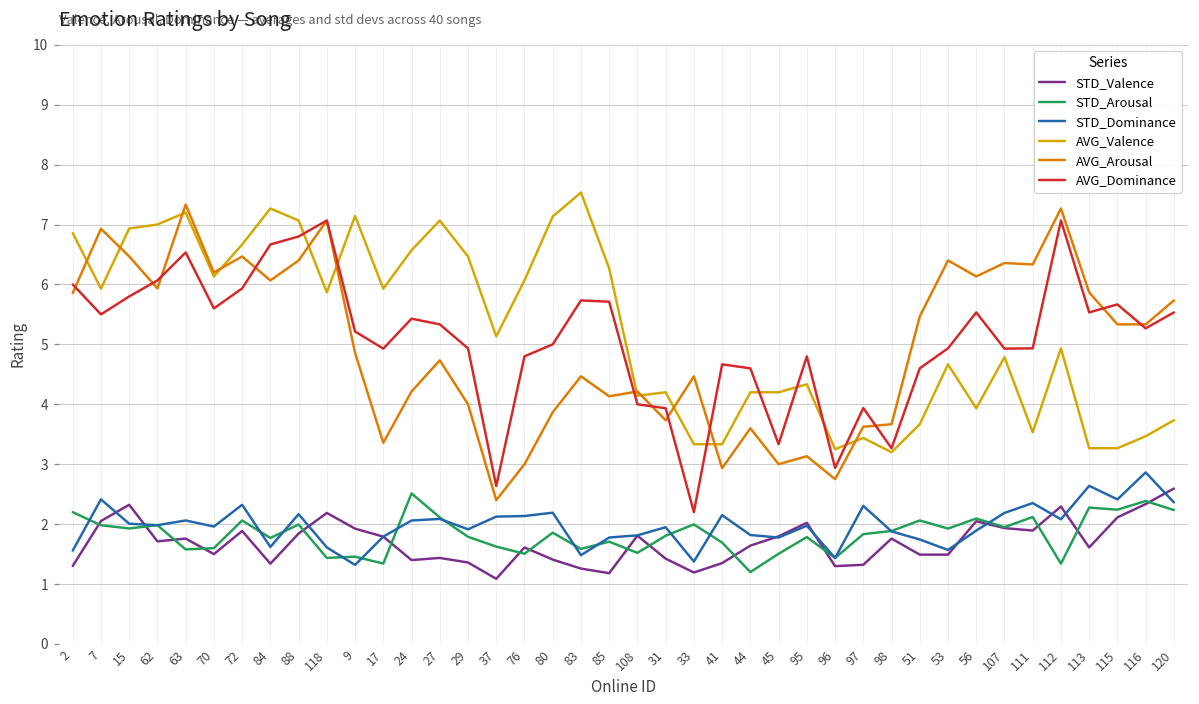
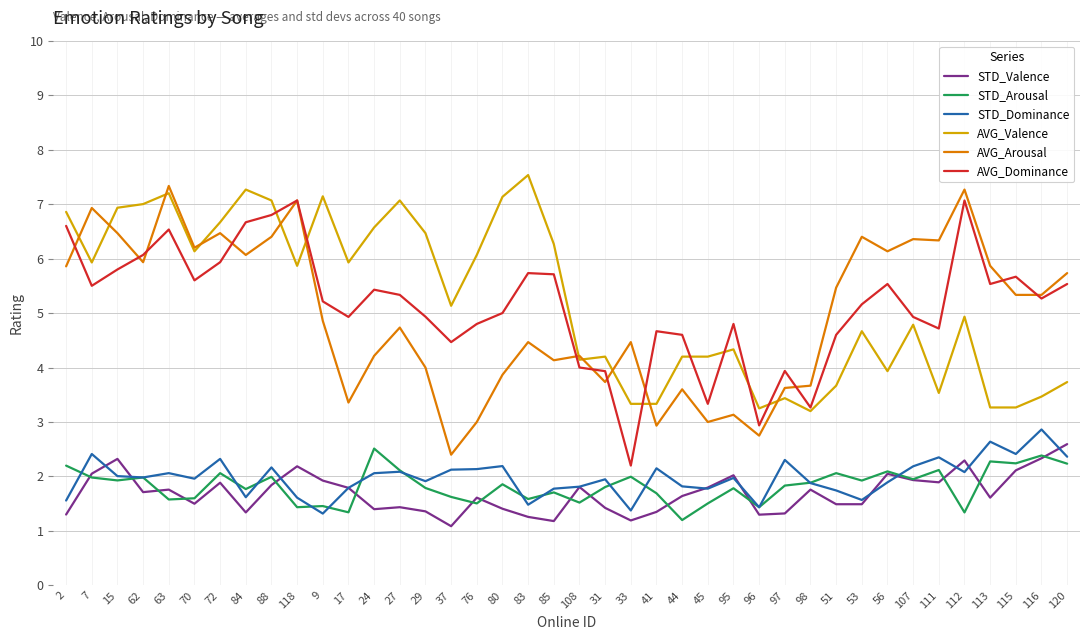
AVG_Dominance, 2: 6.0 -> 6.6
AVG_Dominance, 37: 2.6 -> 4.5
AVG_Dominance, 53: 4.9 -> 5.2
AVG_Dominance, 111: 4.9 -> 4.7
